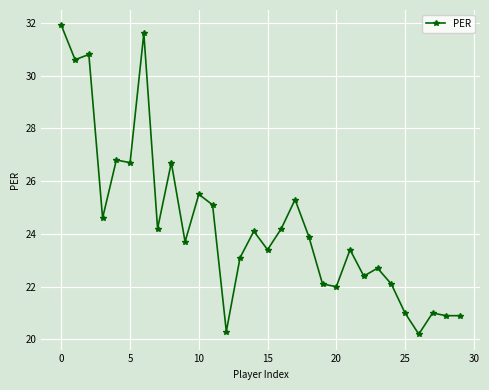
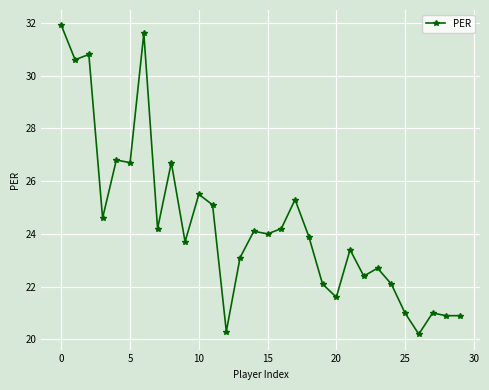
15: 23.4 -> 24.0
20: 22.0 -> 21.6
